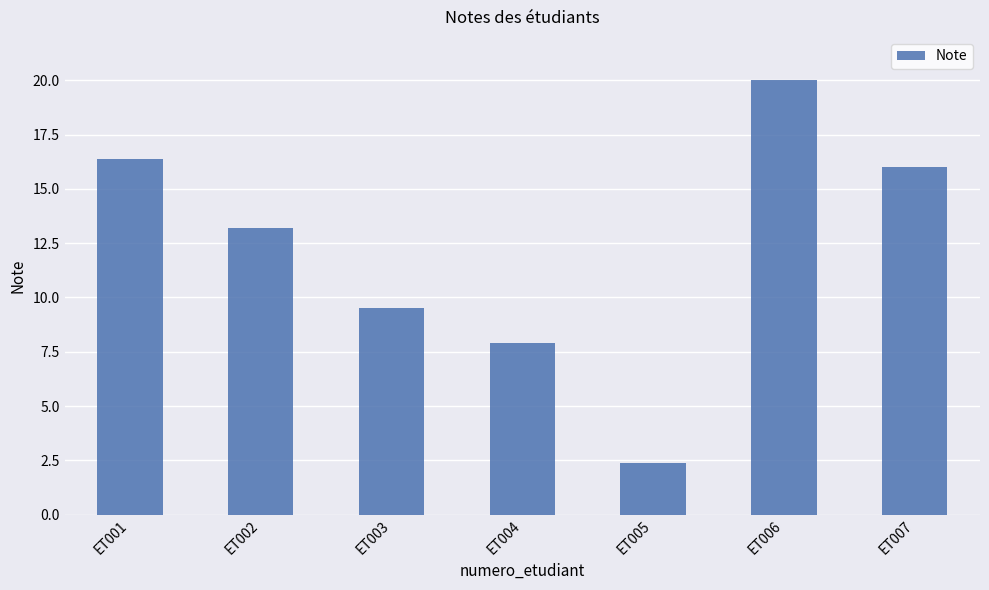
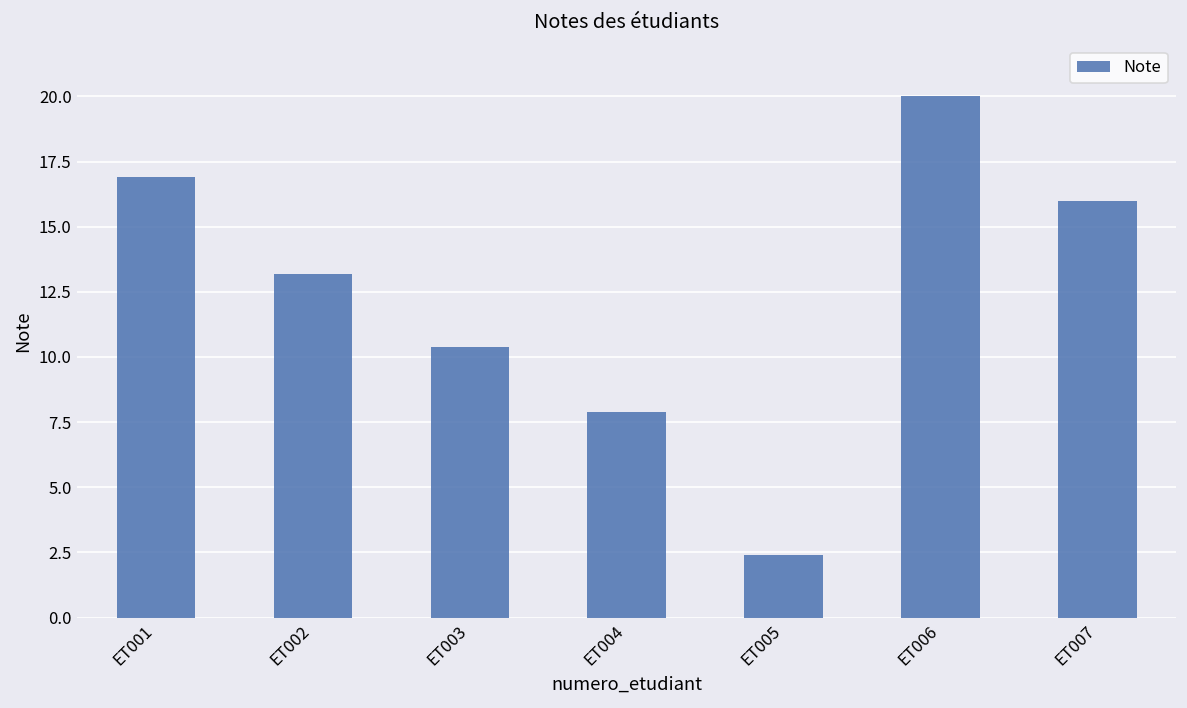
ET001: 16.4 -> 16.9
ET003: 9.5 -> 10.4
